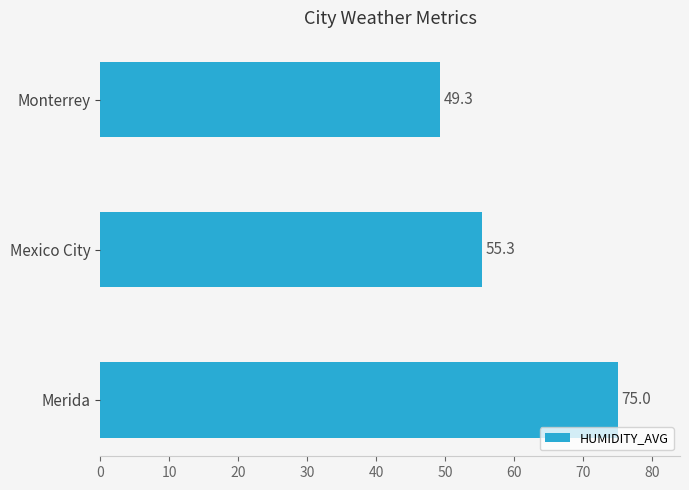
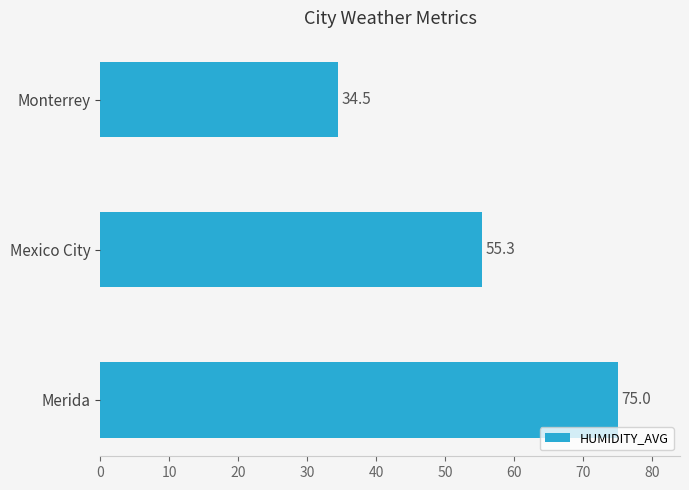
Monterrey: 49.3 -> 34.5
